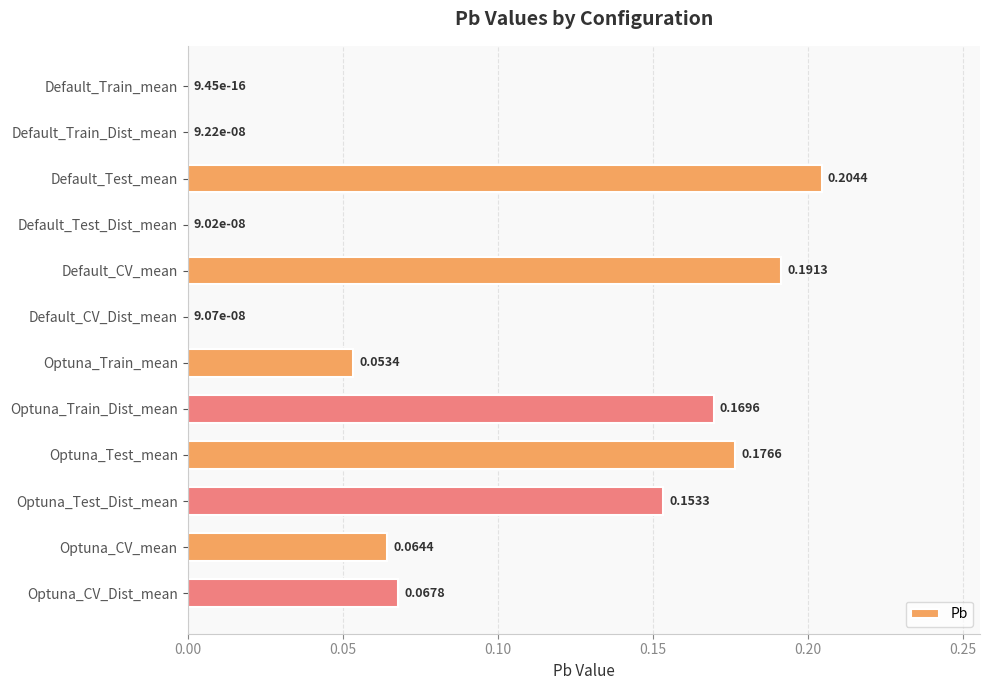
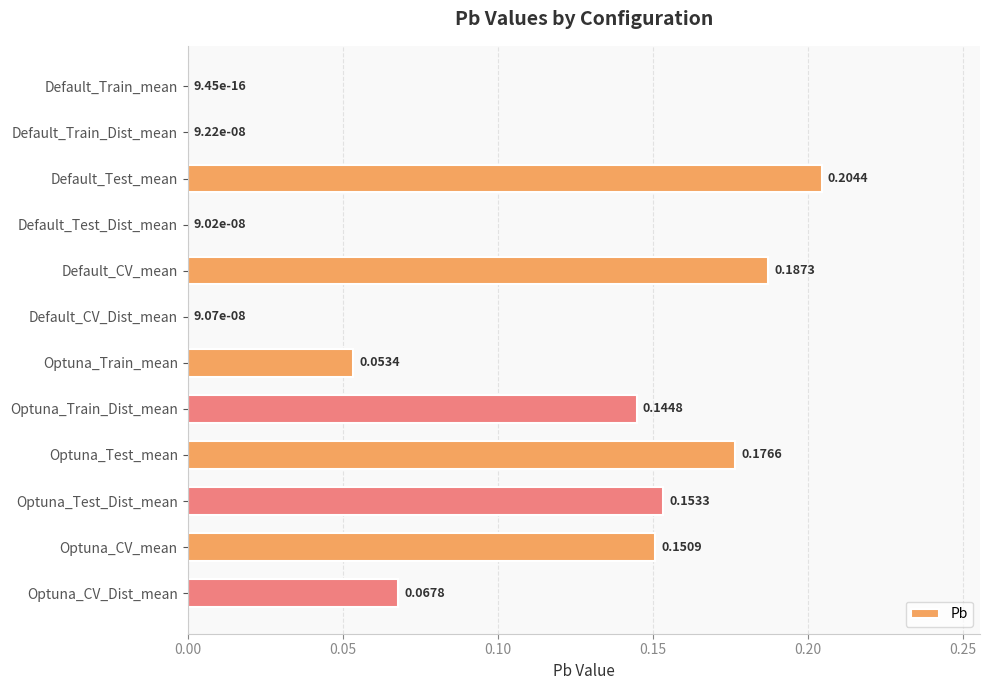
Default_CV_mean: 0.1913 -> 0.1873
Optuna_Train_Dist_mean: 0.1696 -> 0.1448
Optuna_CV_mean: 0.0644 -> 0.1509
